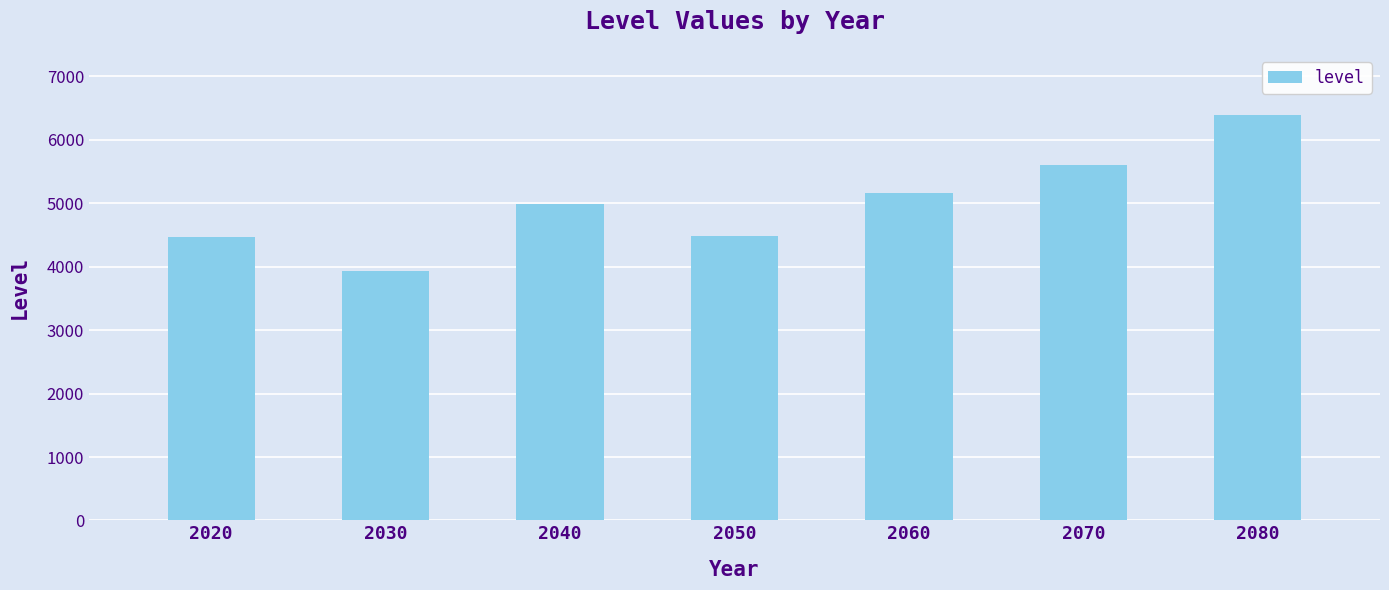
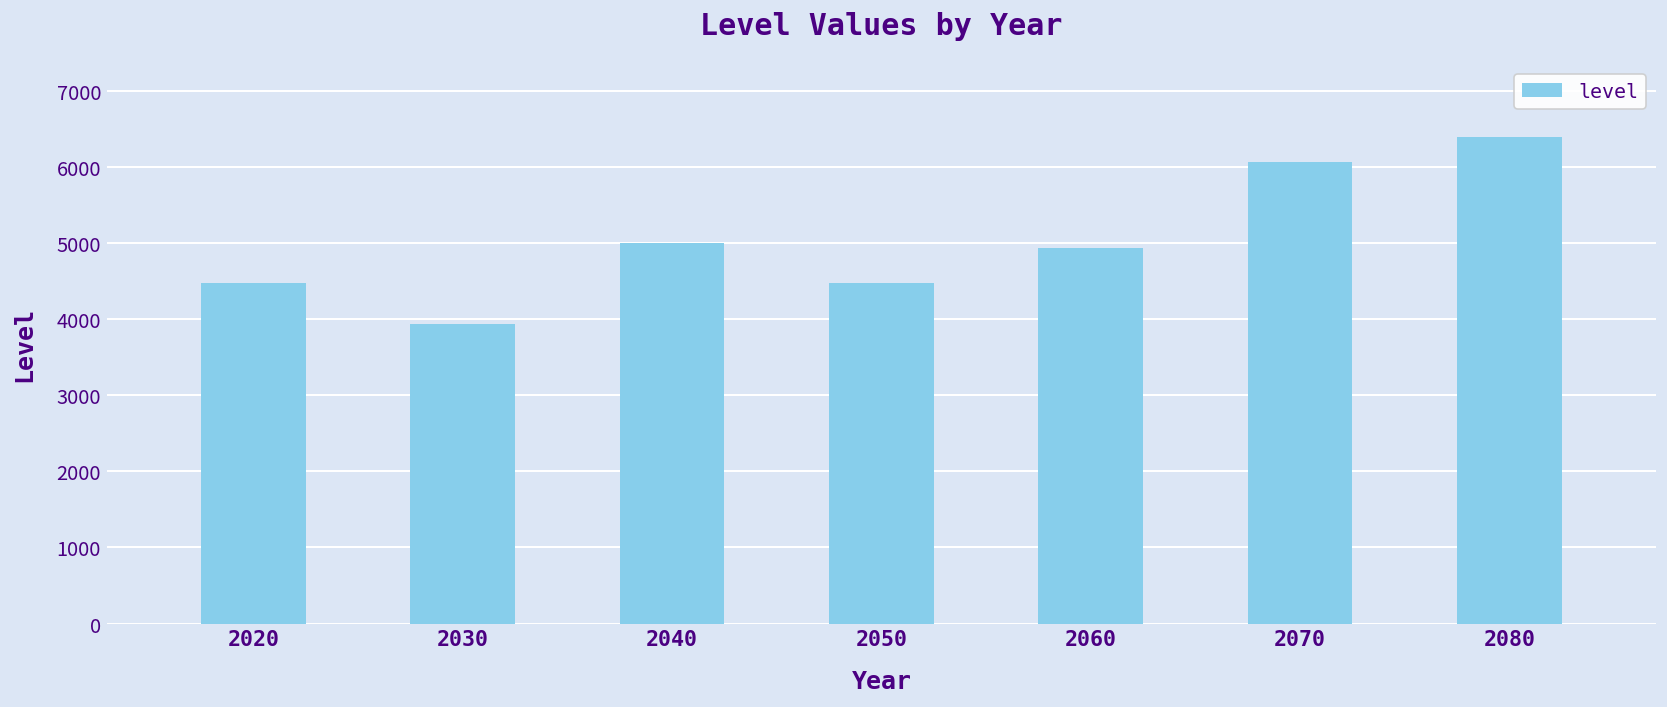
2060: 5200 -> 4900
2070: 5600 -> 6100
